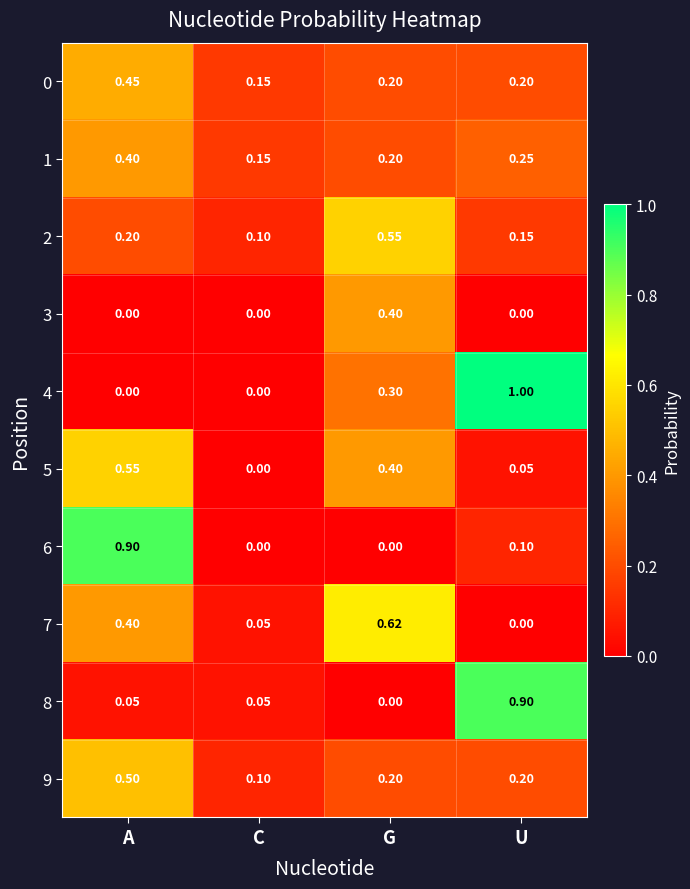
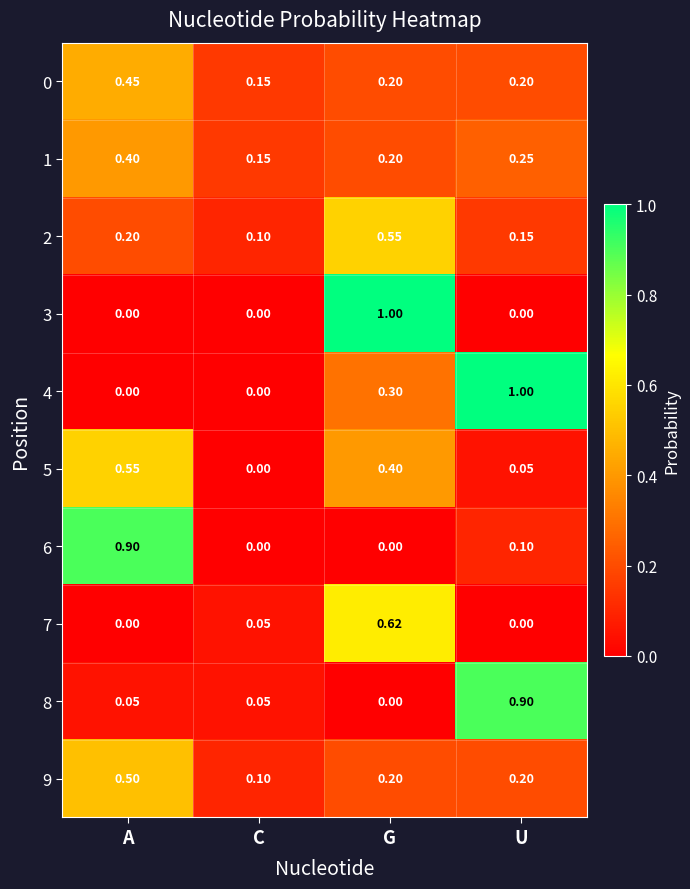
3, G: 0.40 -> 1.00
7, A: 0.40 -> 0.00
